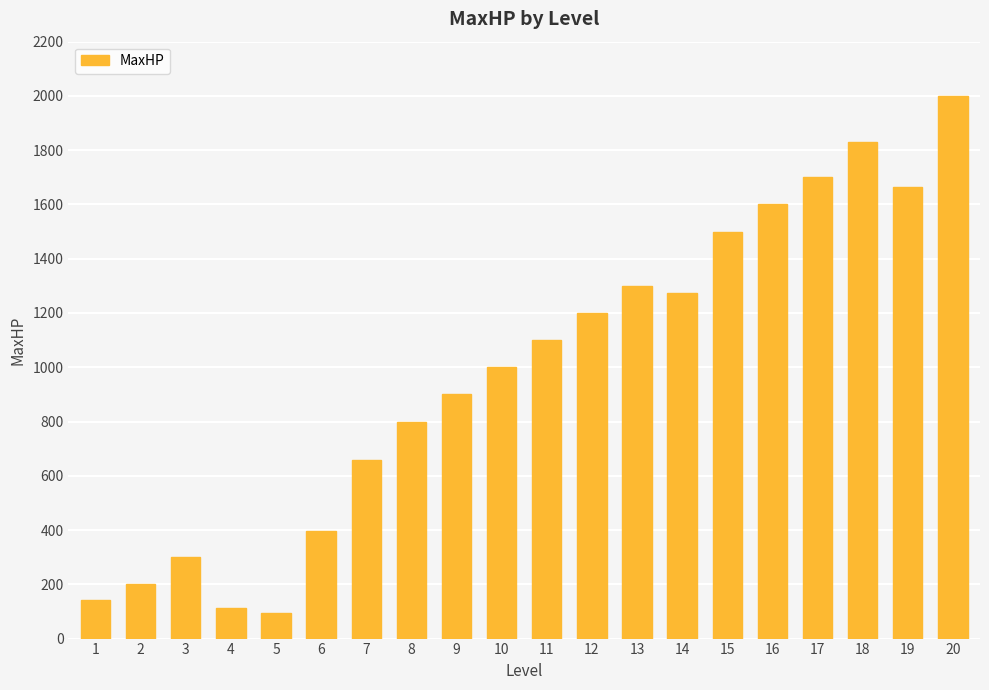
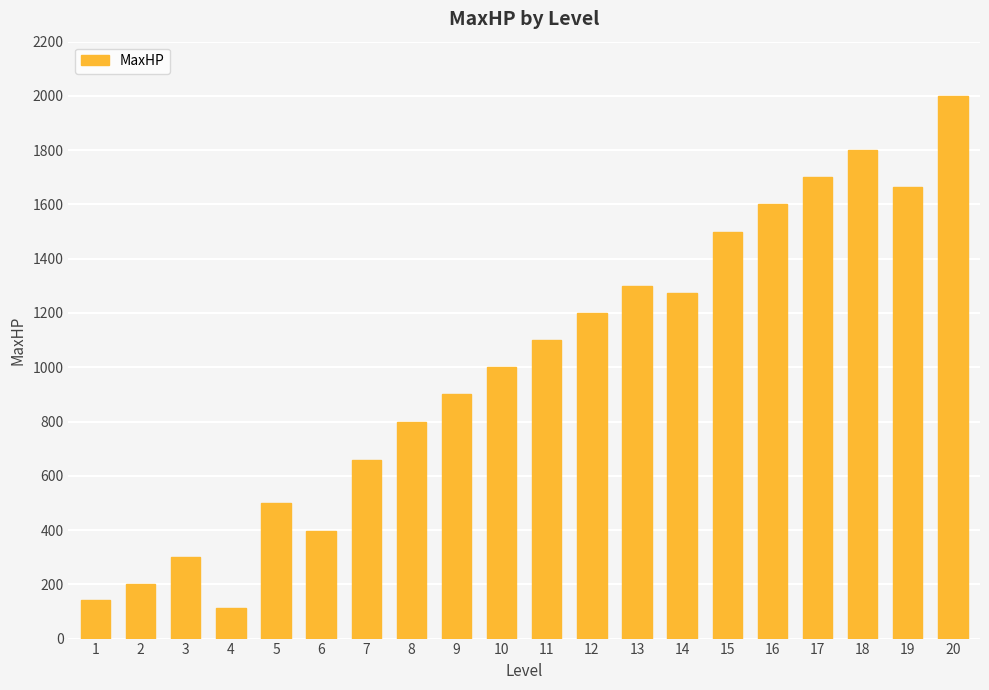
5: 90 -> 500
18: 1830 -> 1800
